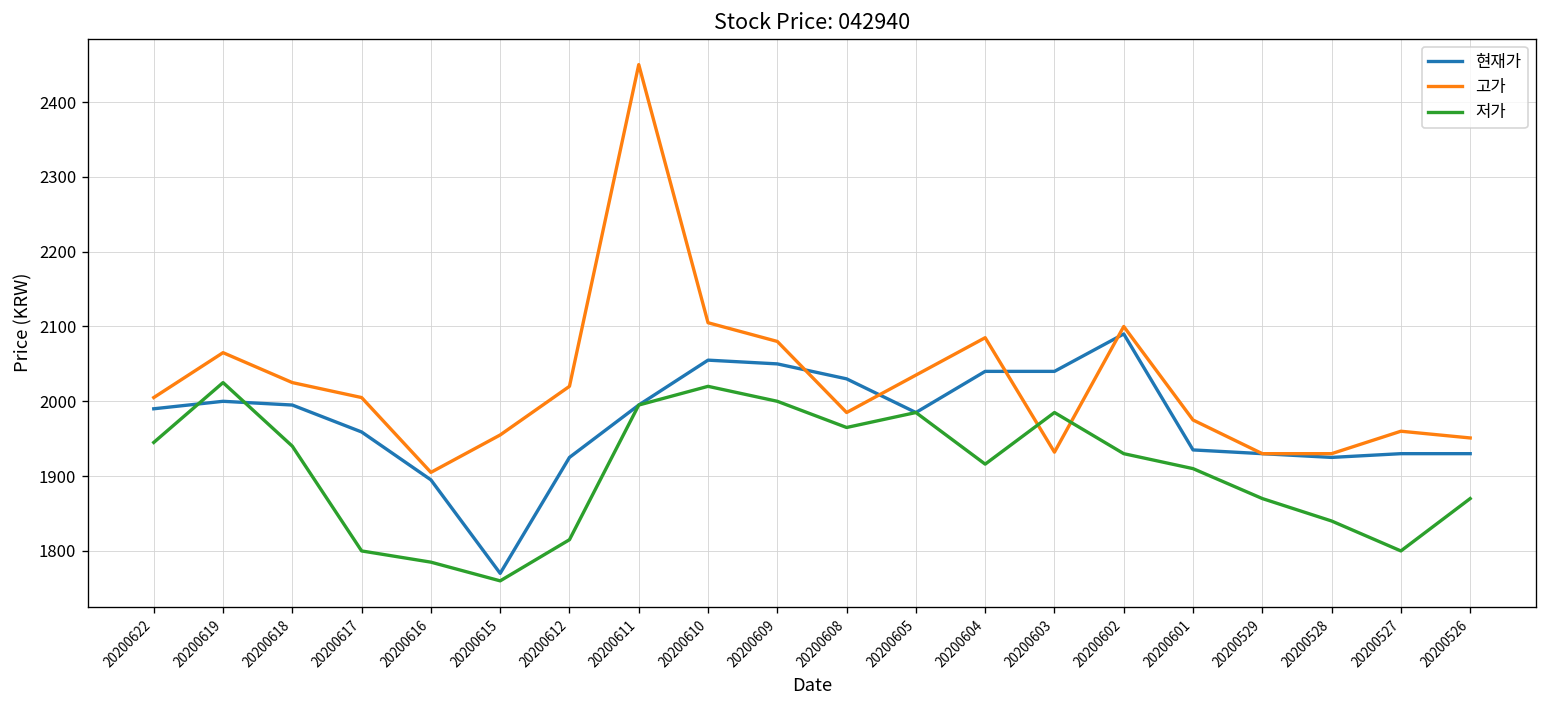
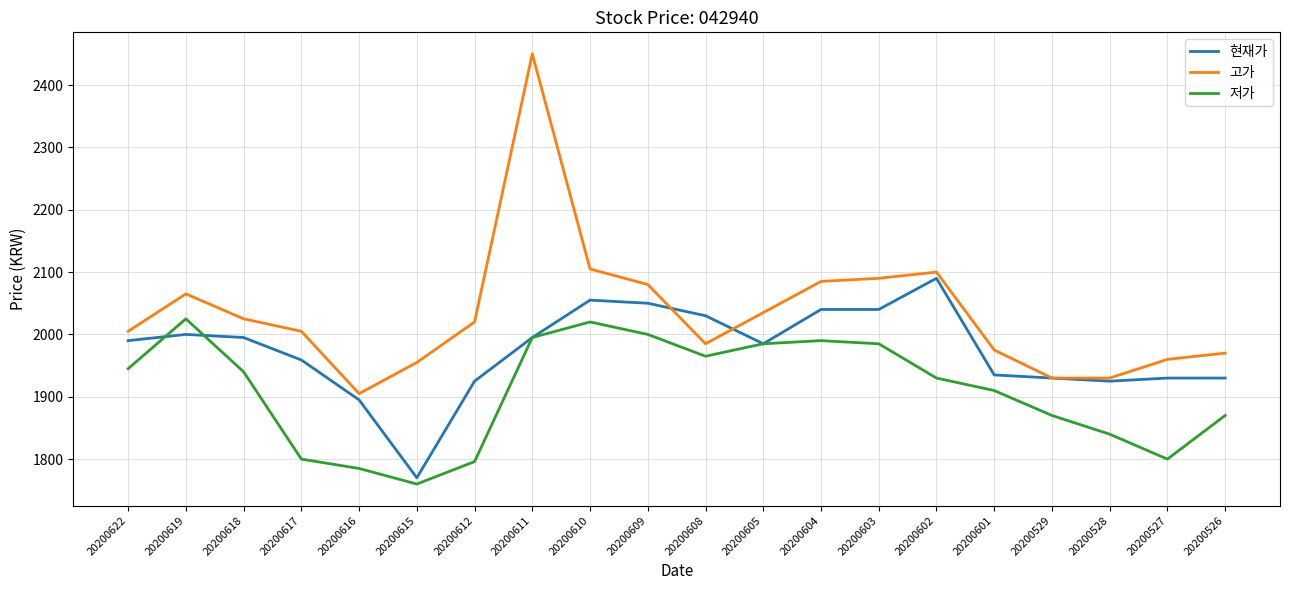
저가, 20200612: 1820 -> 1800
저가, 20200604: 1920 -> 1990
고가, 20200603: 1930 -> 2090
고가, 20200526: 1950 -> 1970
